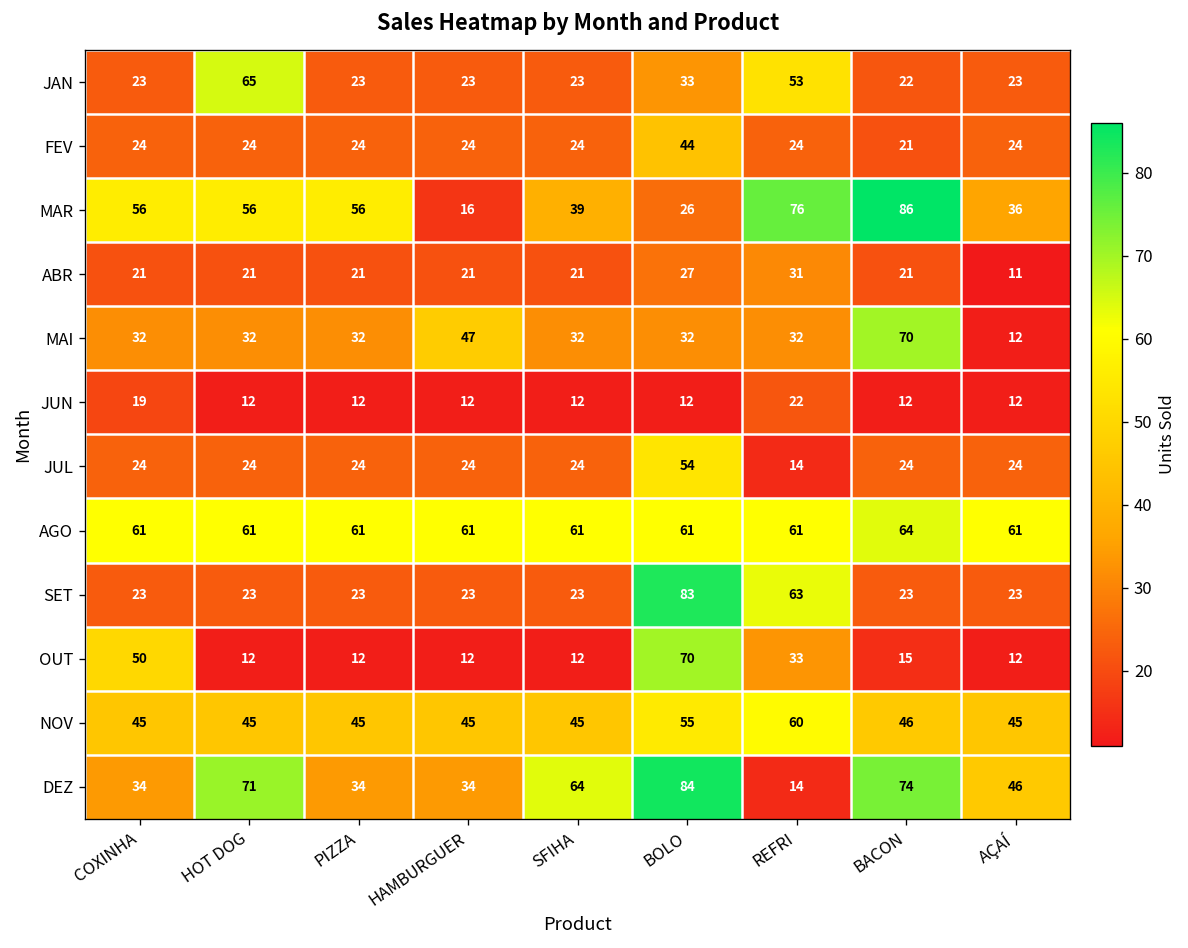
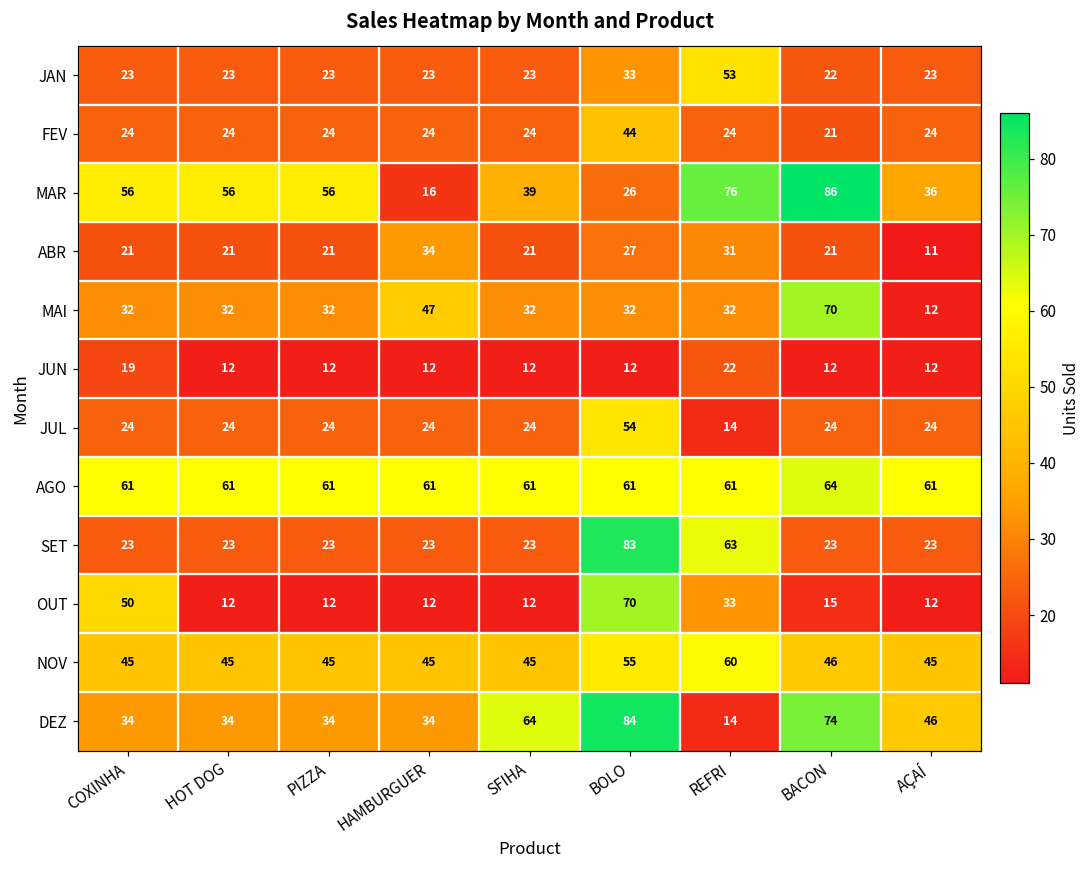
JAN, HOT DOG: 65 -> 23
ABR, HAMBURGUER: 21 -> 34
DEZ, HOT DOG: 71 -> 34
